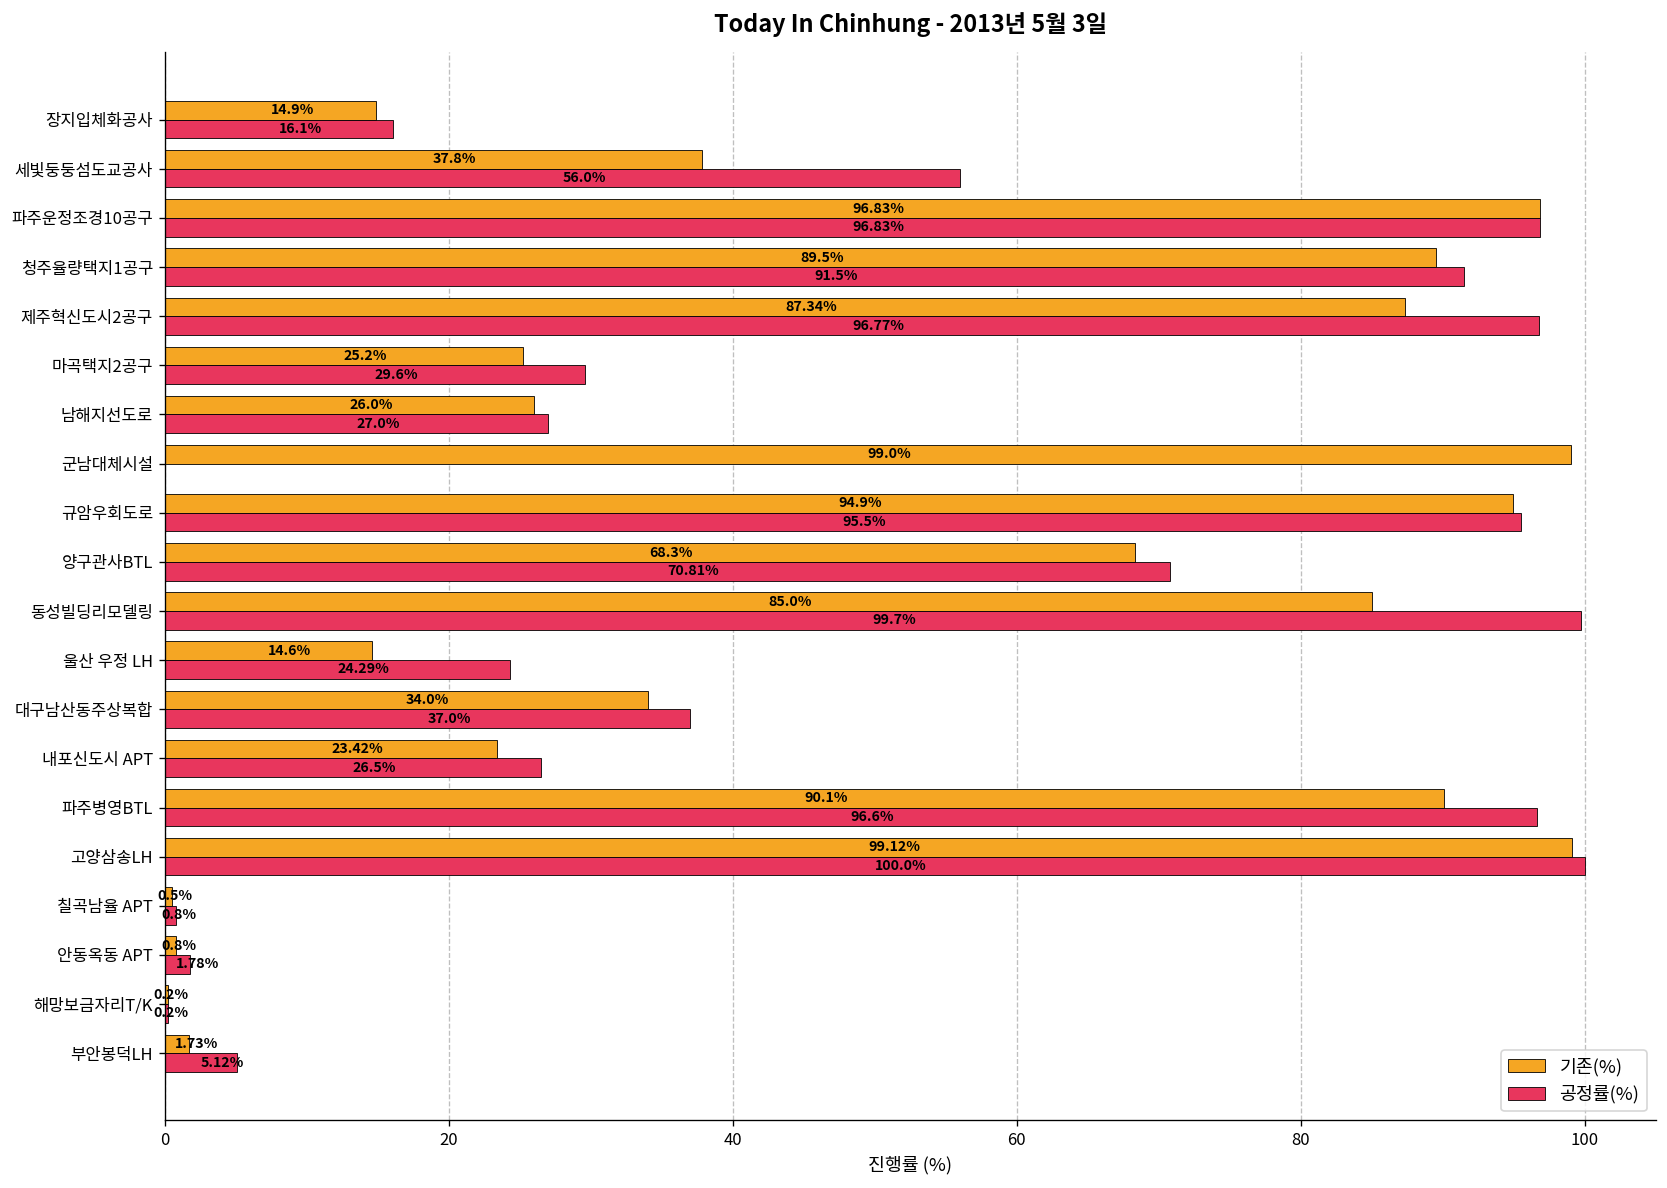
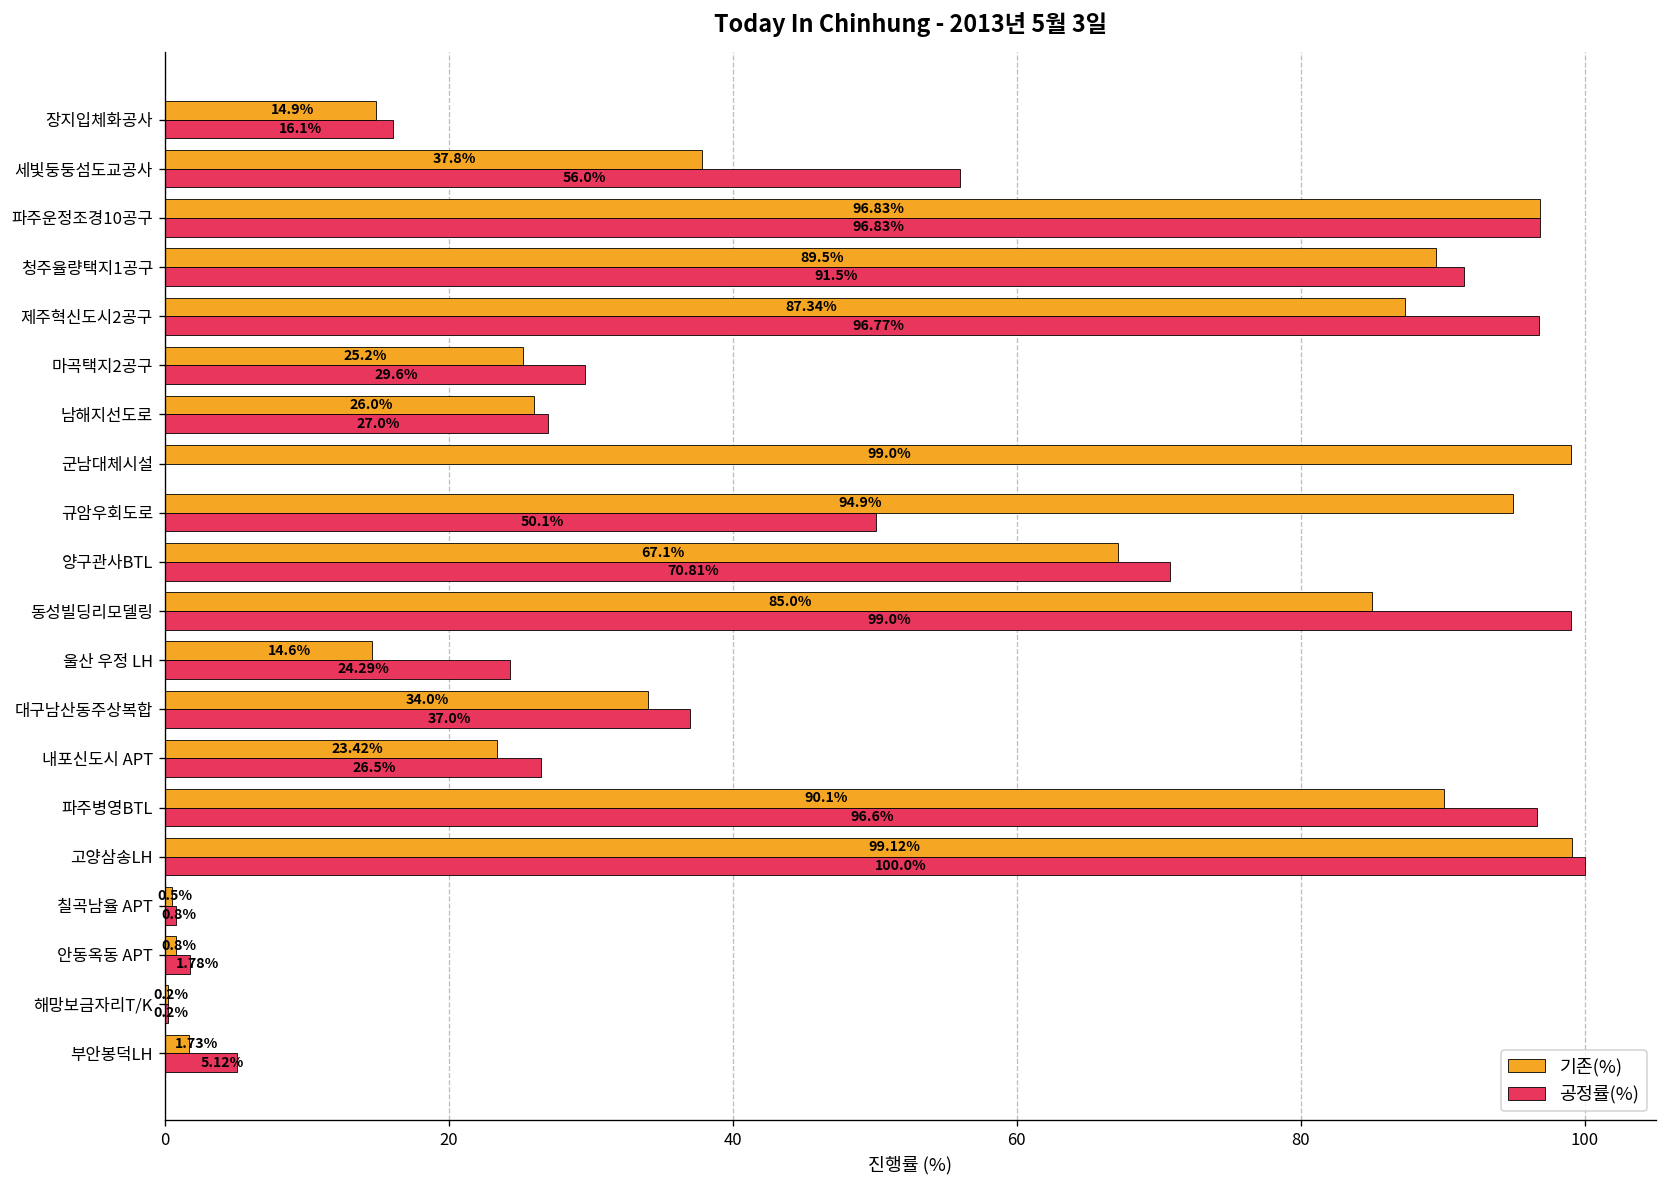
공정률(%), 규암우회도로: 95.5% -> 50.1%
기존(%), 양구관사BTL: 68.3% -> 67.1%
공정률(%), 동성빌딩리모델링: 99.7% -> 99.0%
